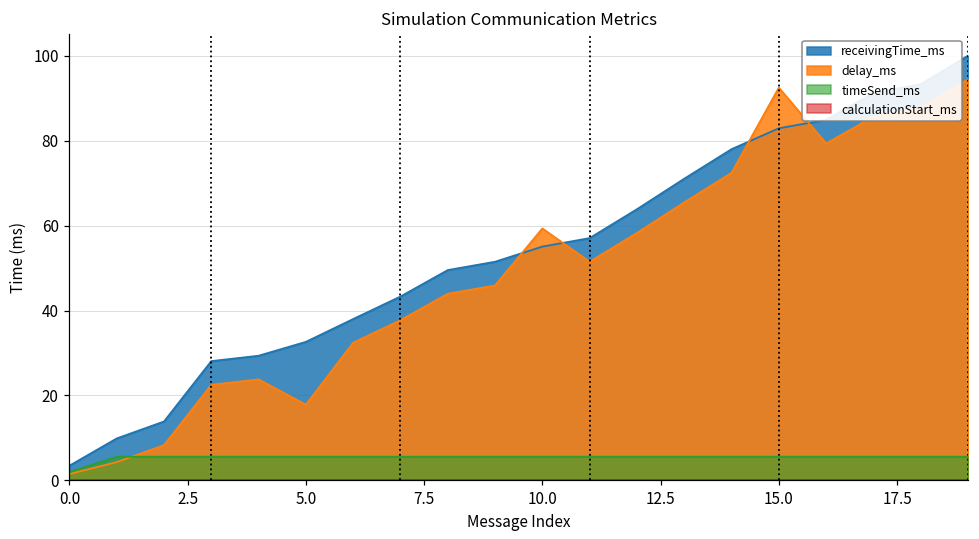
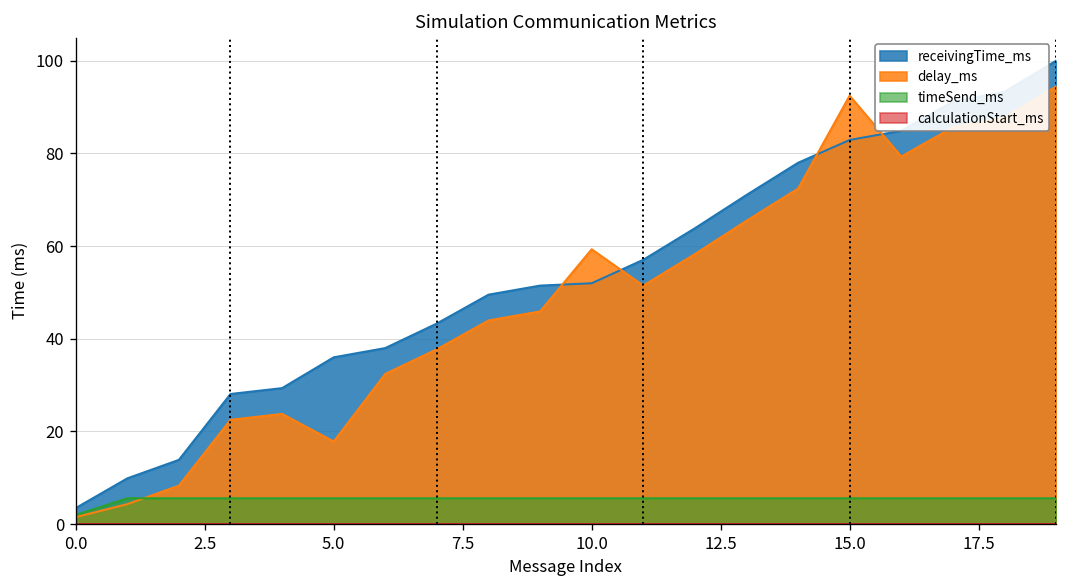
receivingTime_ms, 5.0: 33 -> 36
receivingTime_ms, 10.0: 55 -> 52
